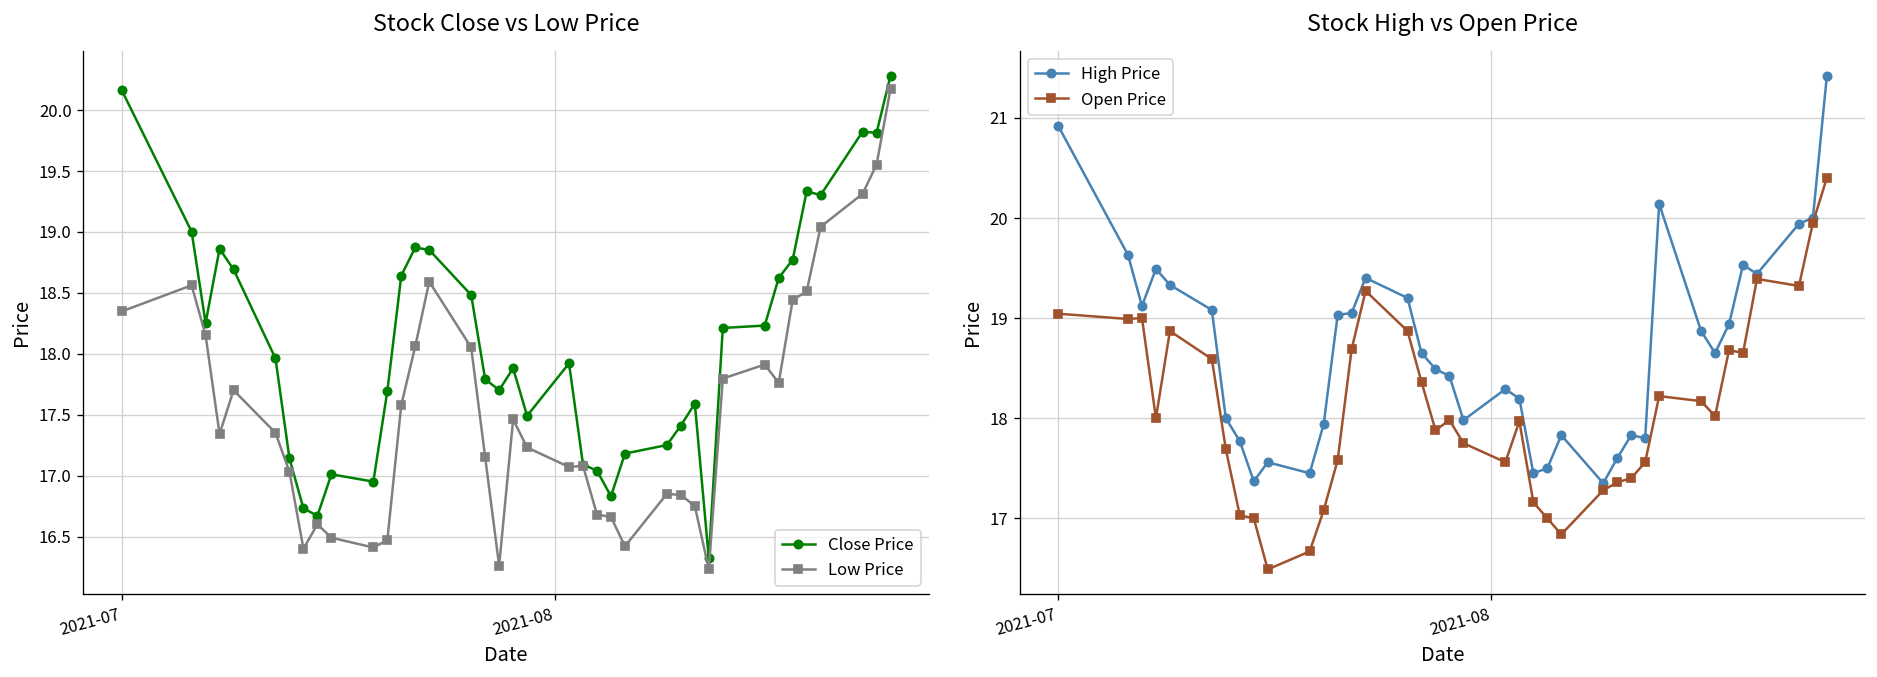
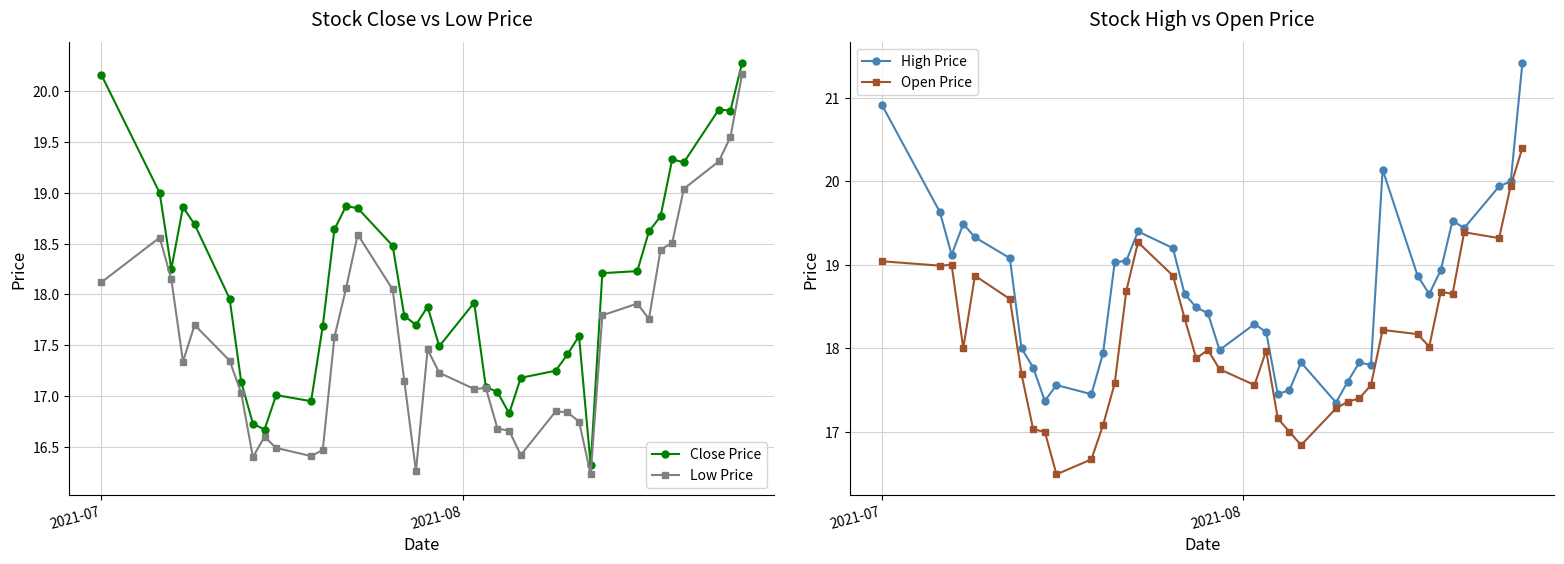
Stock Close vs Low Price, Low Price, 2021-07: 18.35 -> 18.12
